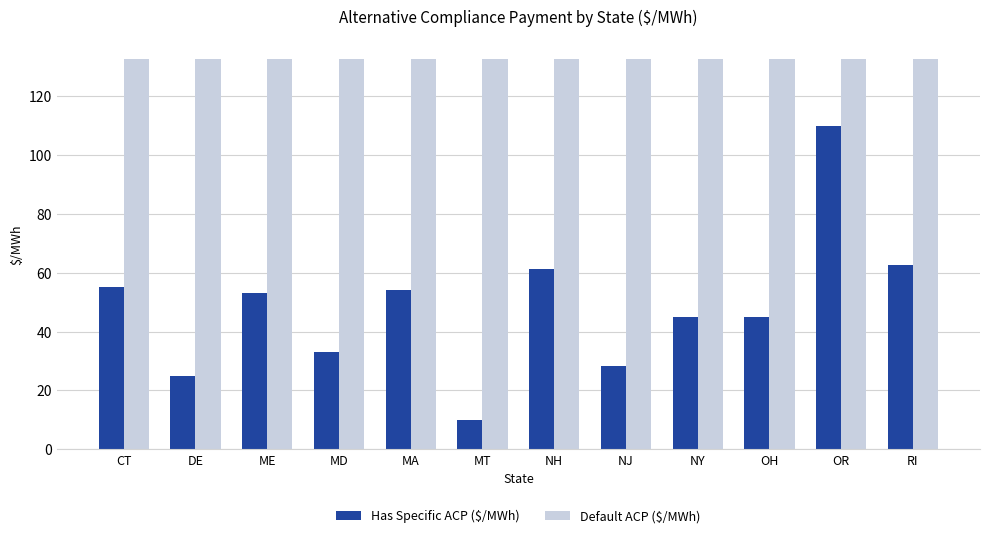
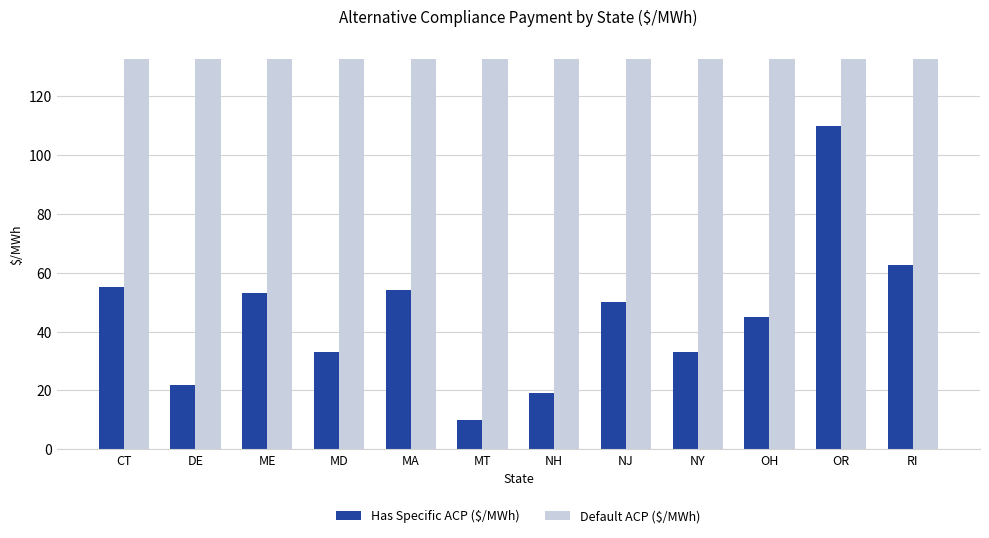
Has Specific ACP ($/MWh), DE: 25 -> 22
Has Specific ACP ($/MWh), NH: 61 -> 19
Has Specific ACP ($/MWh), NJ: 28 -> 50
Has Specific ACP ($/MWh), NY: 45 -> 33
